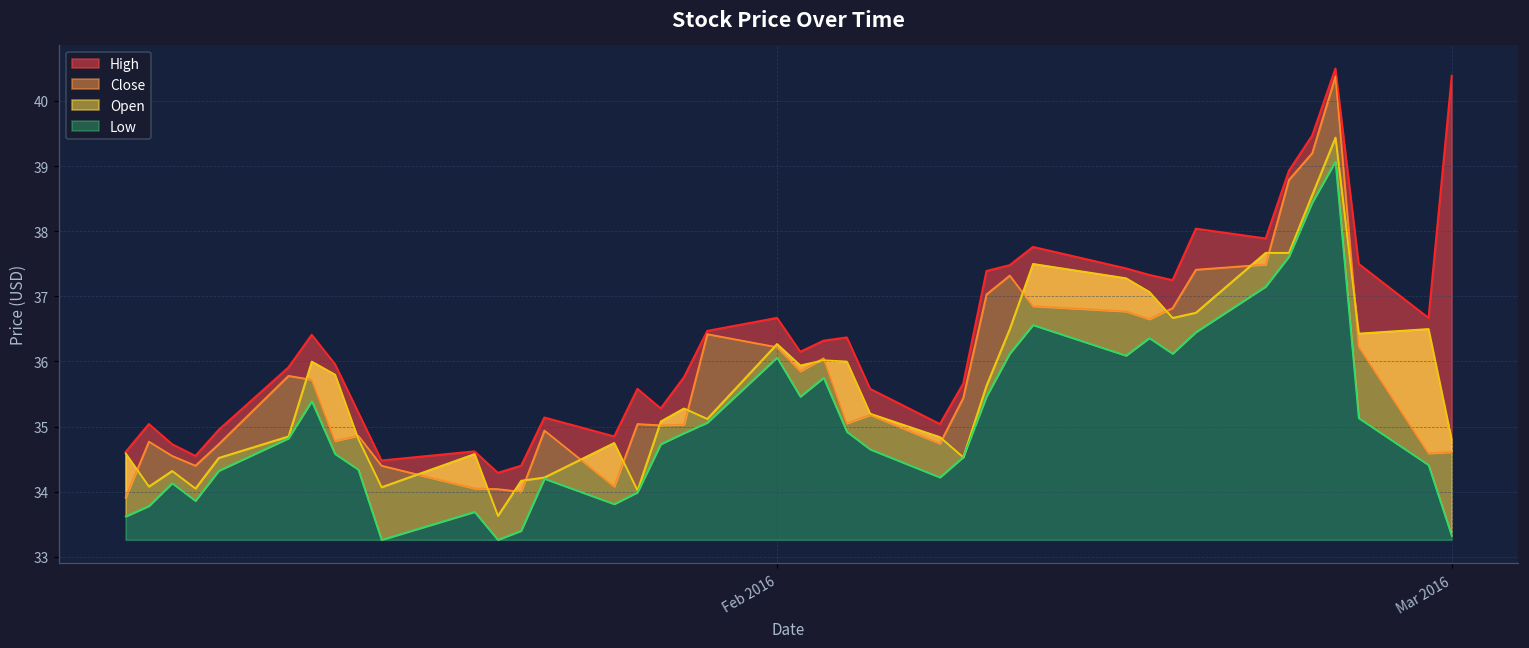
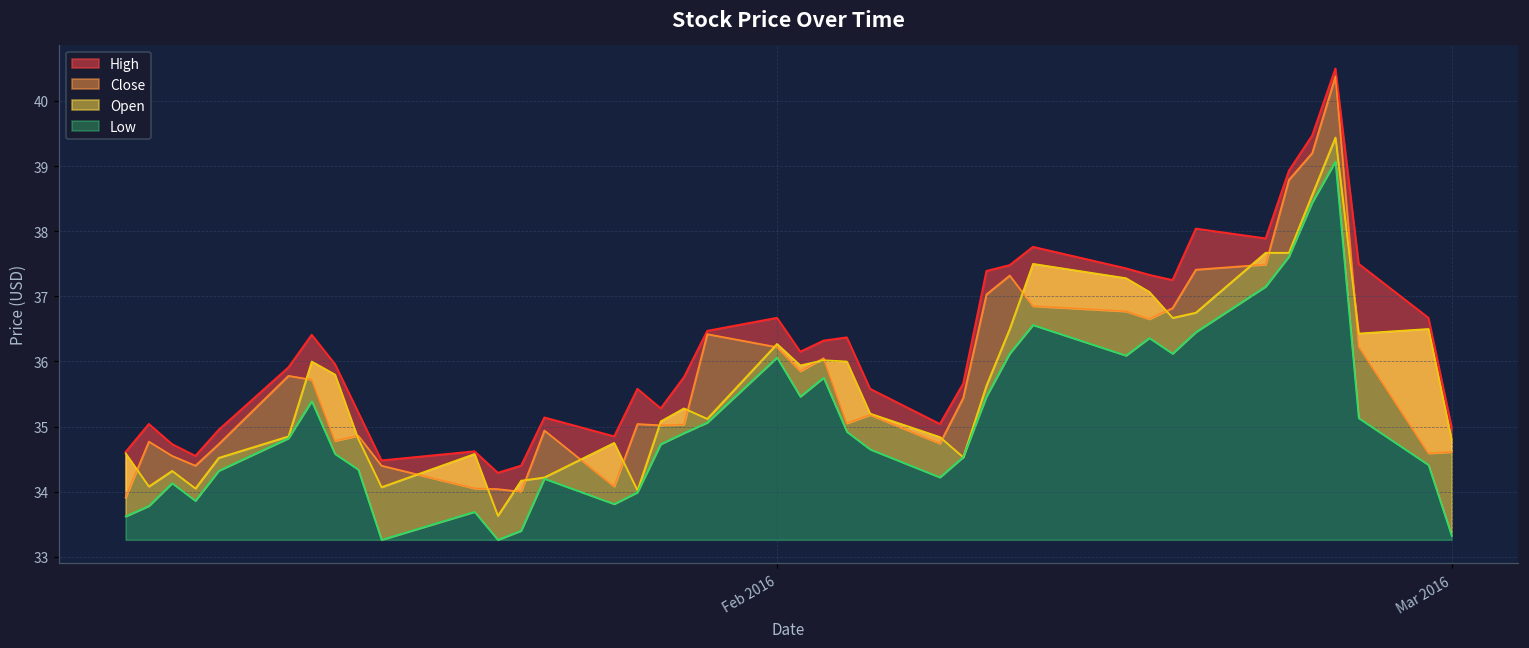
High, Mar 2016: 40.4 -> 35.0
